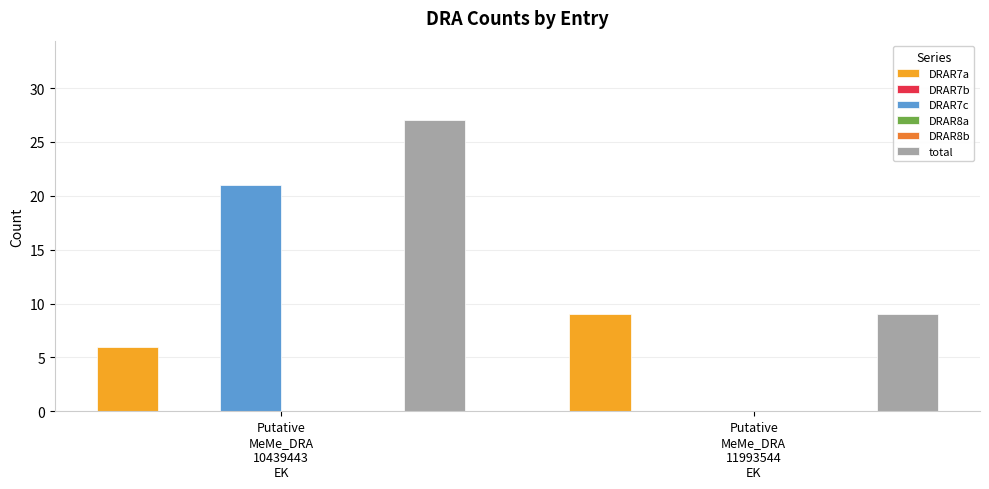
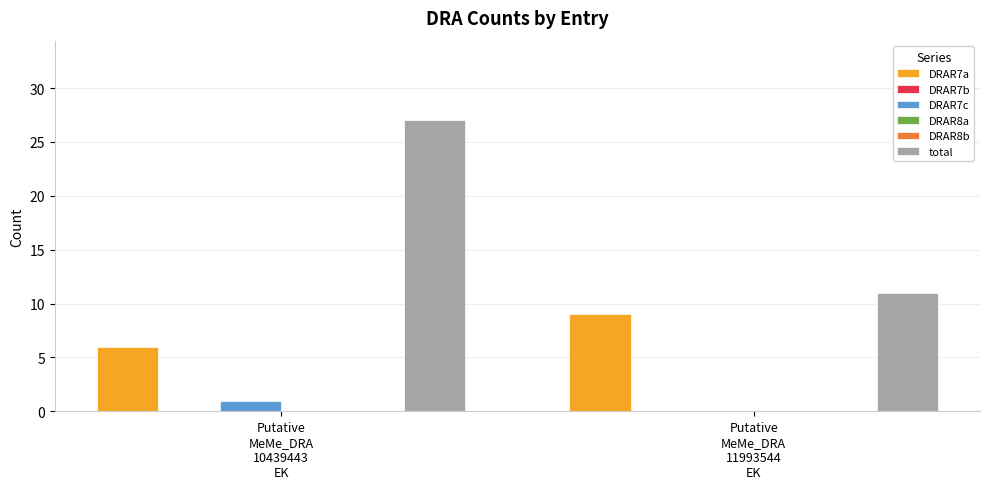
DRAR7c, Putative MeMe_DRA 10439443 EK: 21 -> 1
total, Putative MeMe_DRA 11993544 EK: 9 -> 11
